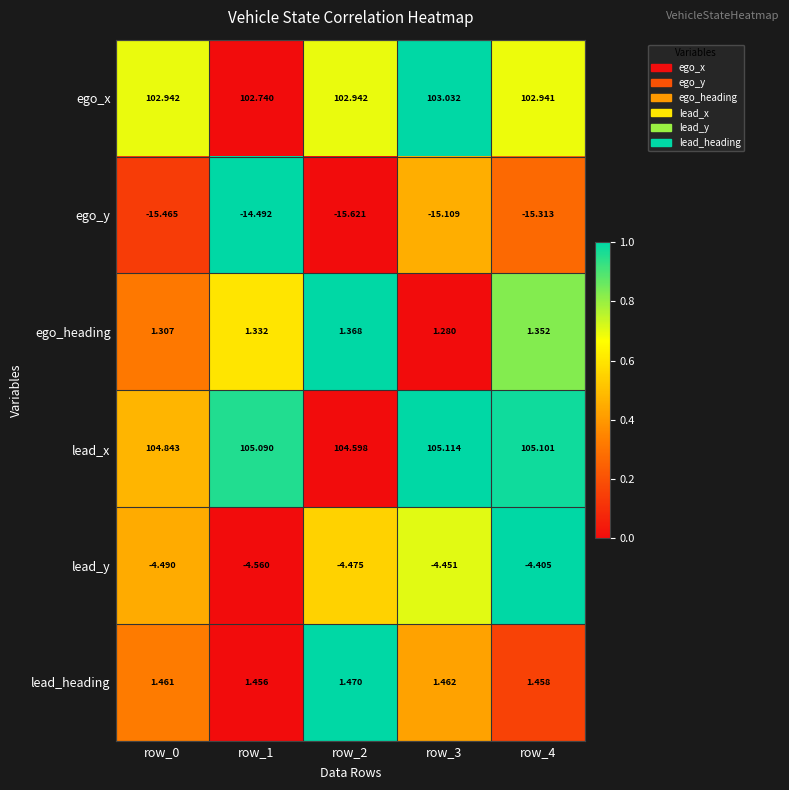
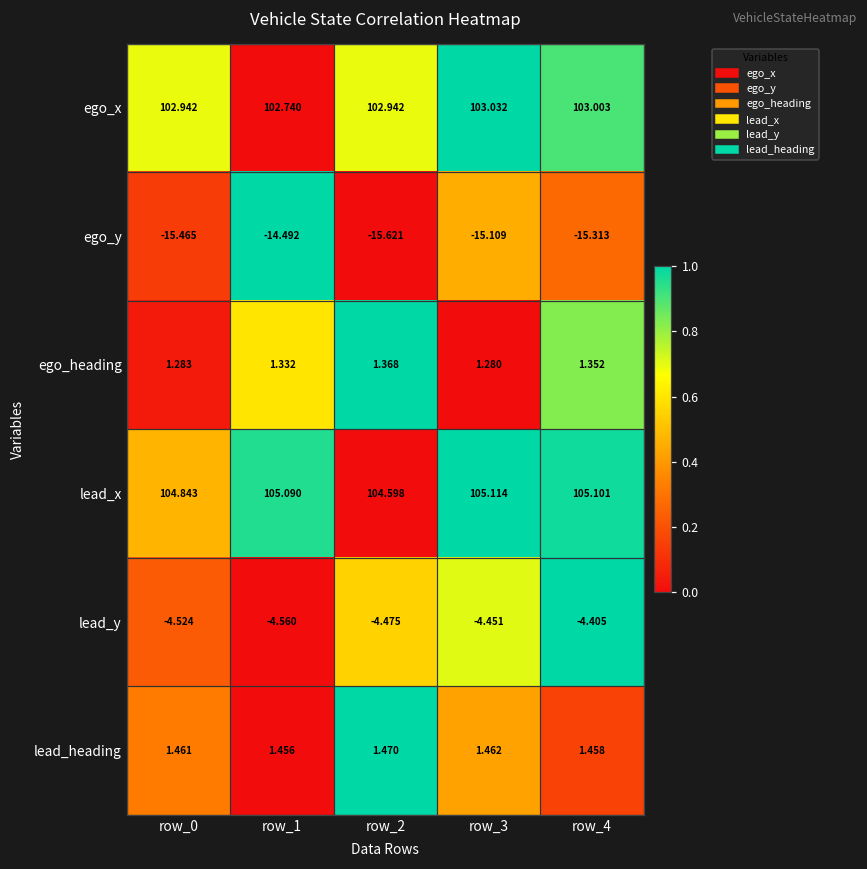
ego_x, row_4: 102.941 -> 103.003
ego_heading, row_0: 1.307 -> 1.283
lead_y, row_0: -4.490 -> -4.524
